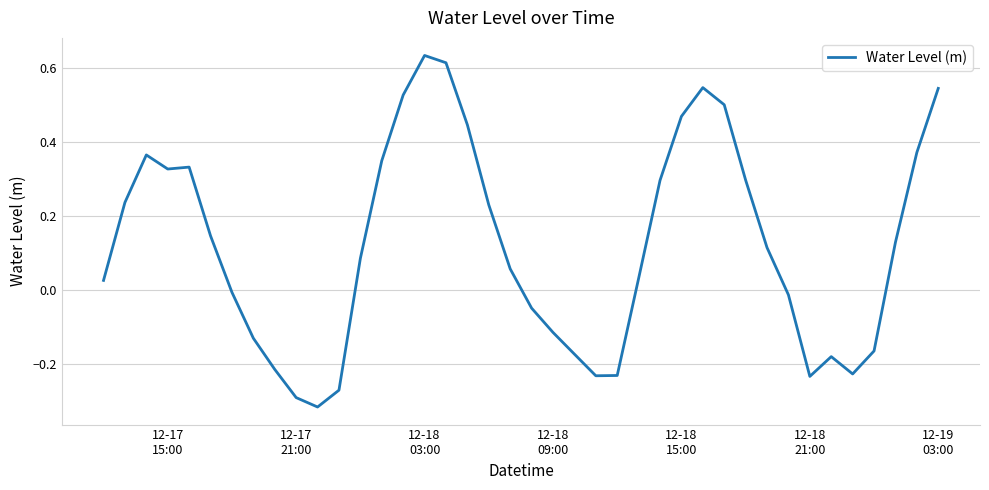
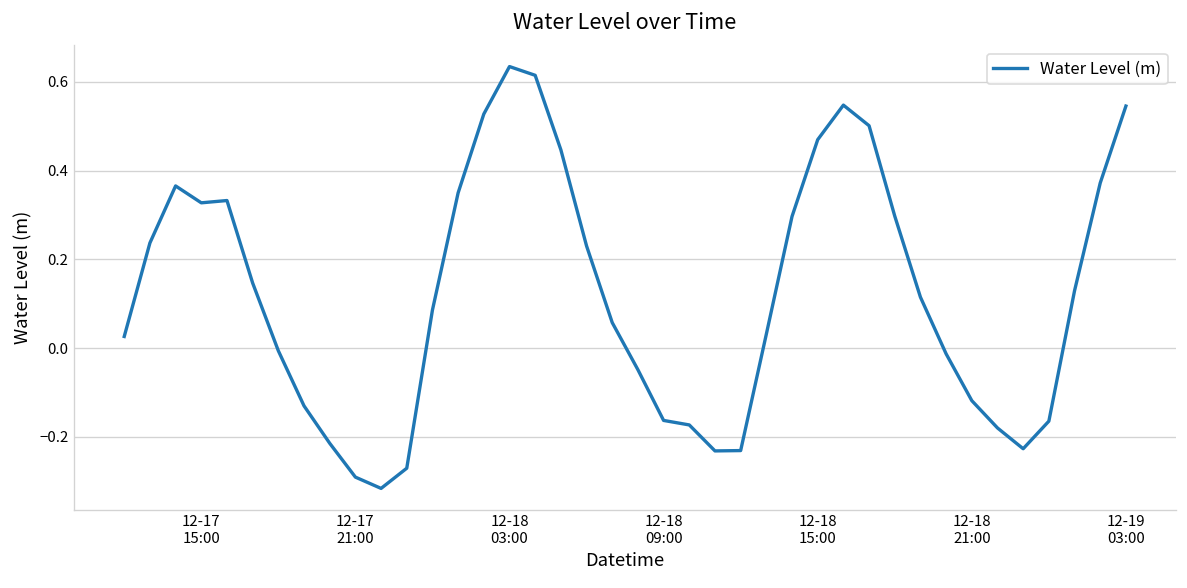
12-18 09:00: -0.11 -> -0.16
12-18 21:00: -0.23 -> -0.12
